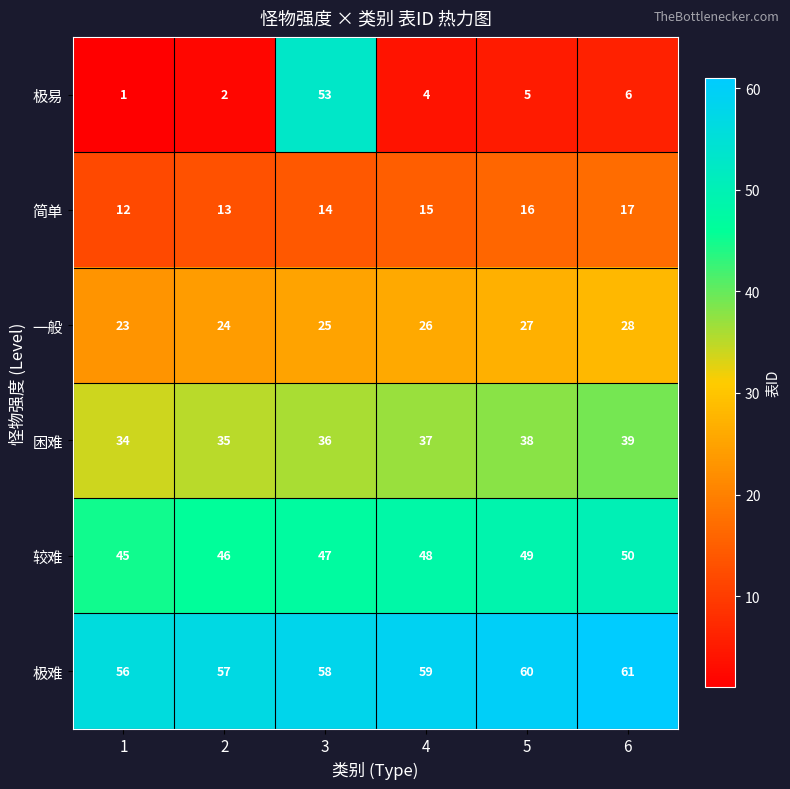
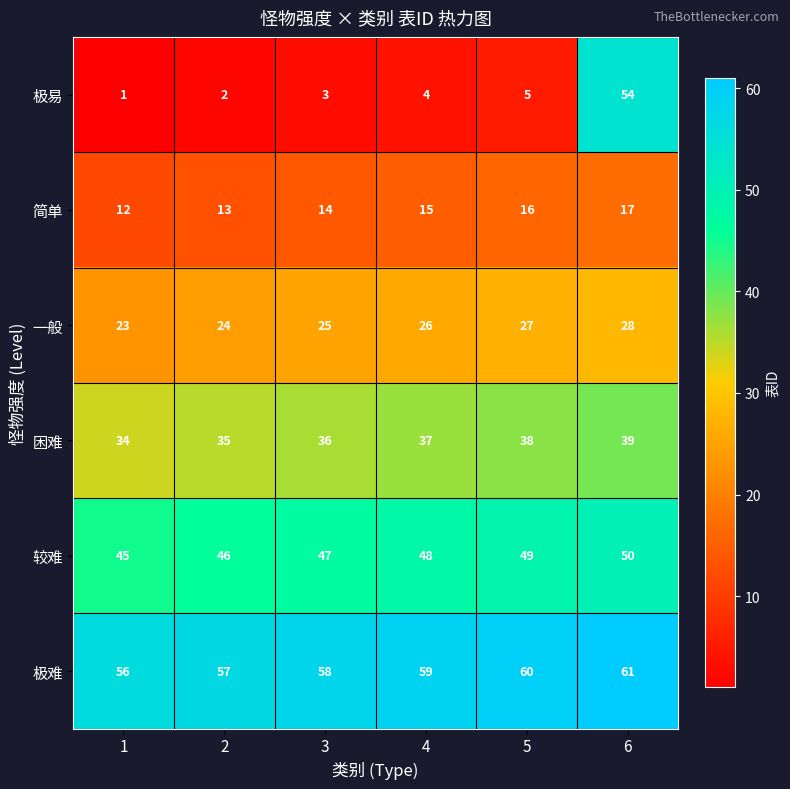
极易, 3: 53 -> 3
极易, 6: 6 -> 54
